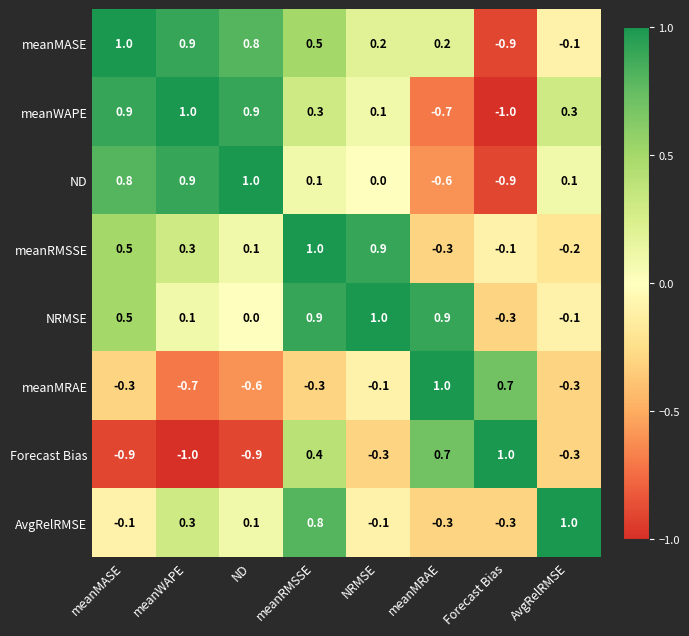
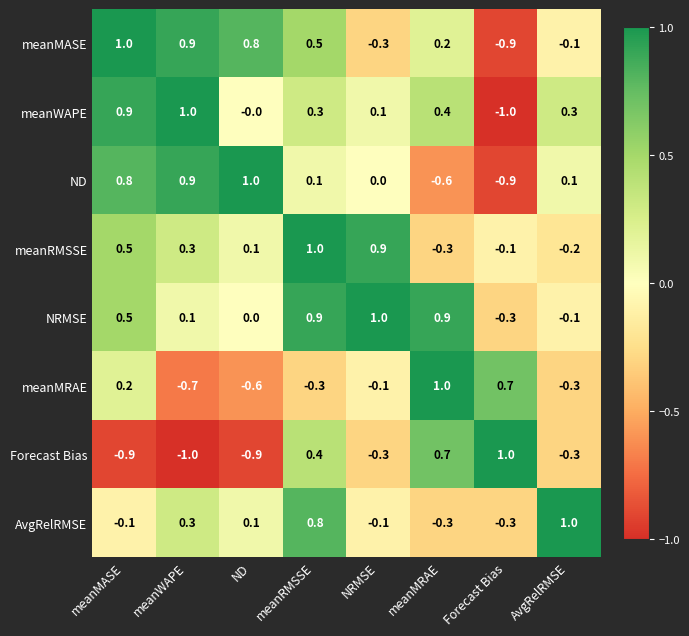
meanMASE, NRMSE: 0.2 -> -0.3
meanWAPE, ND: 0.9 -> -0.0
meanWAPE, meanMRAE: -0.7 -> 0.4
meanMRAE, meanMASE: -0.3 -> 0.2
